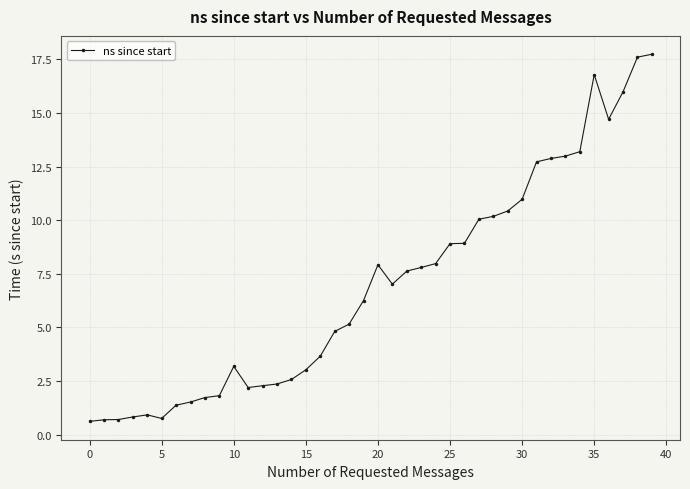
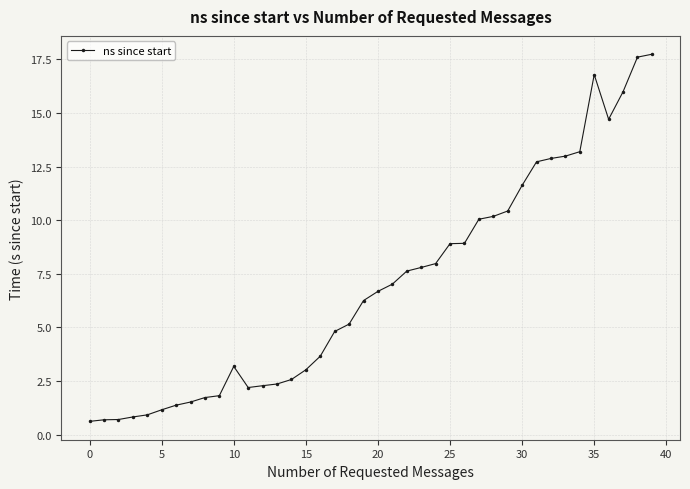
5: 0.8 -> 1.2
20: 7.9 -> 6.7
30: 11.0 -> 11.6
